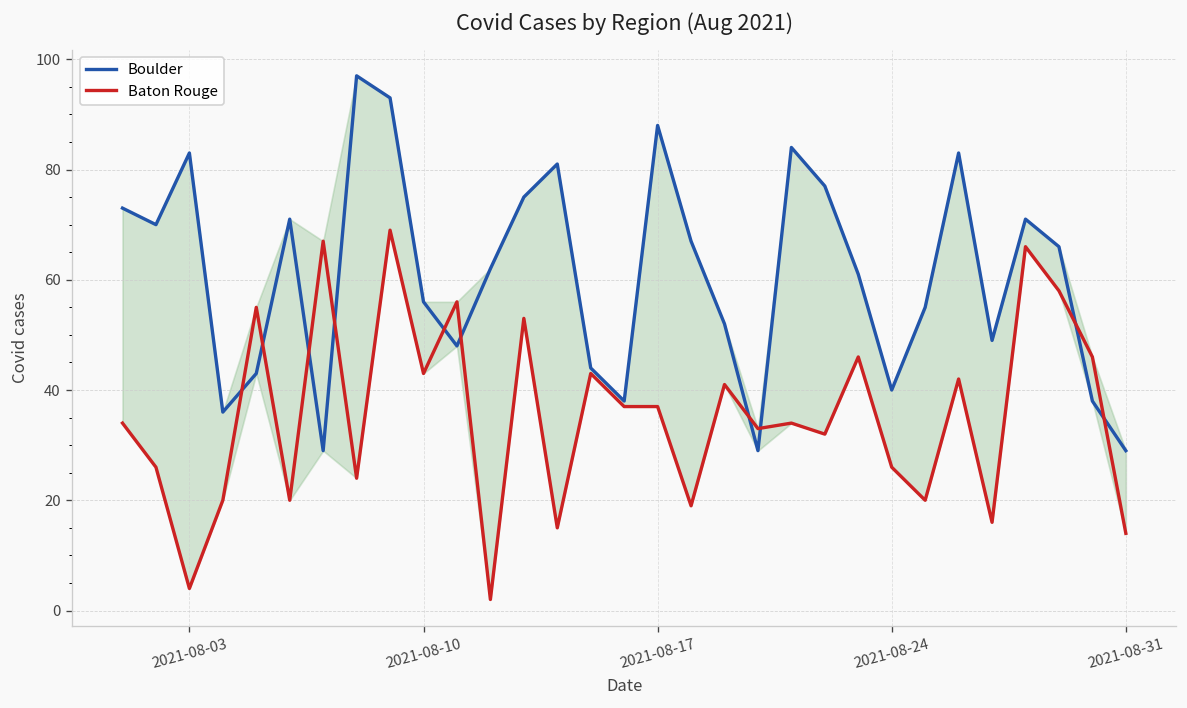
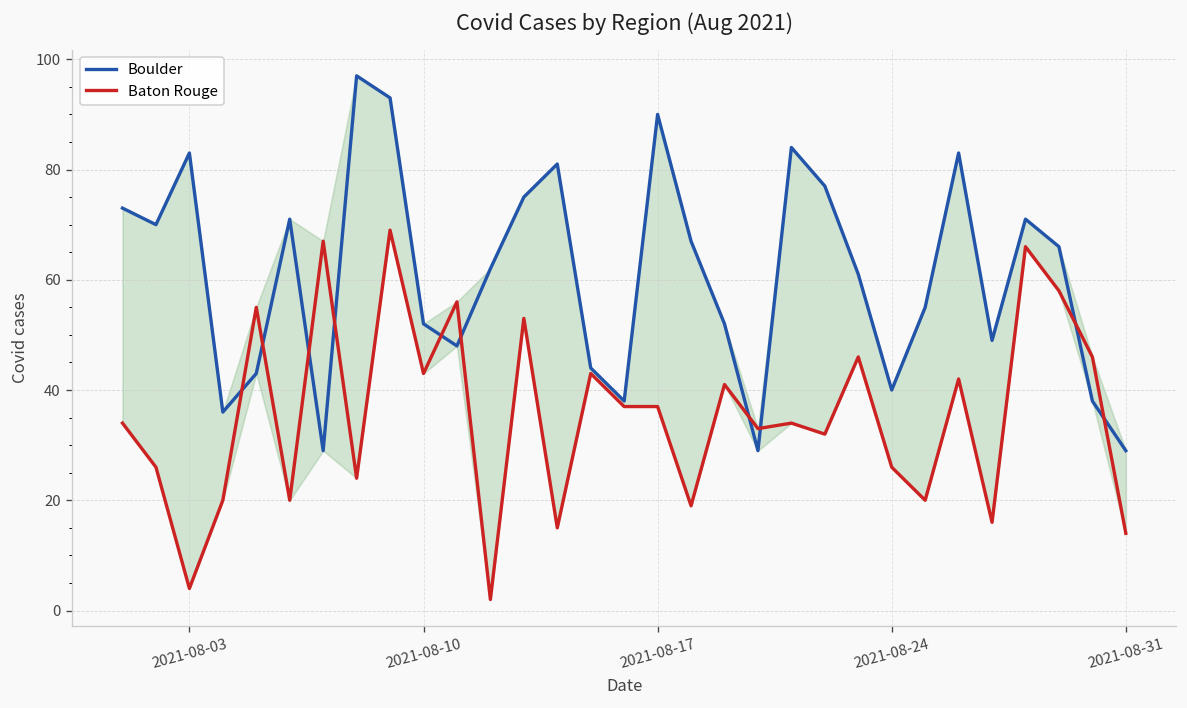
Boulder, 2021-08-10: 56 -> 52
Boulder, 2021-08-17: 88 -> 90
